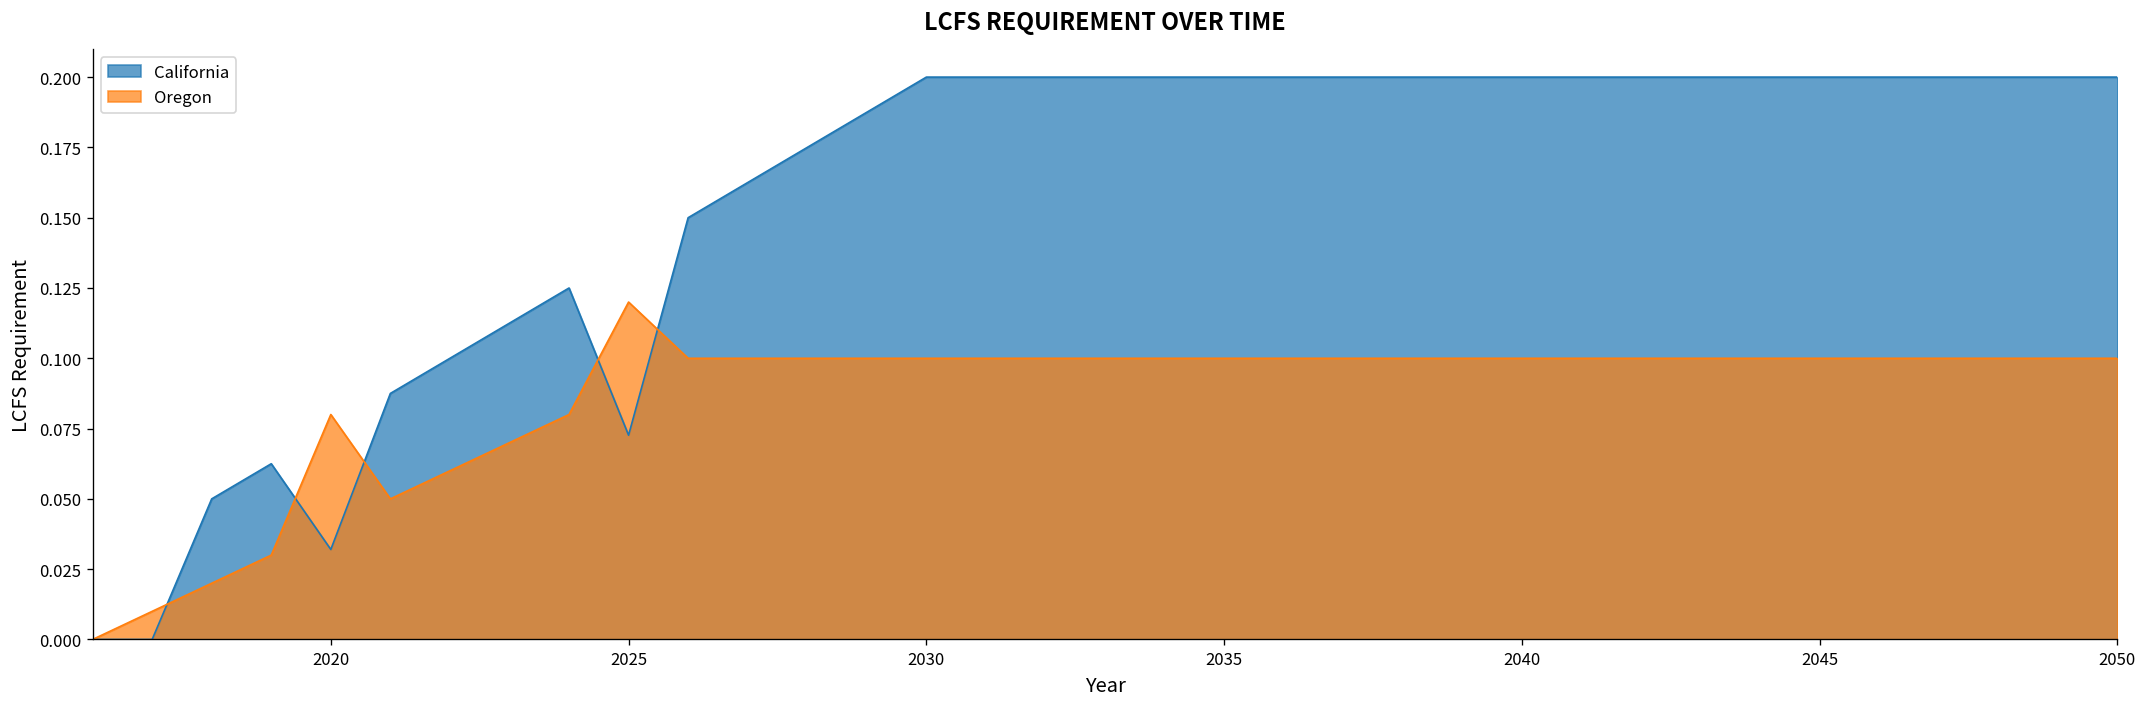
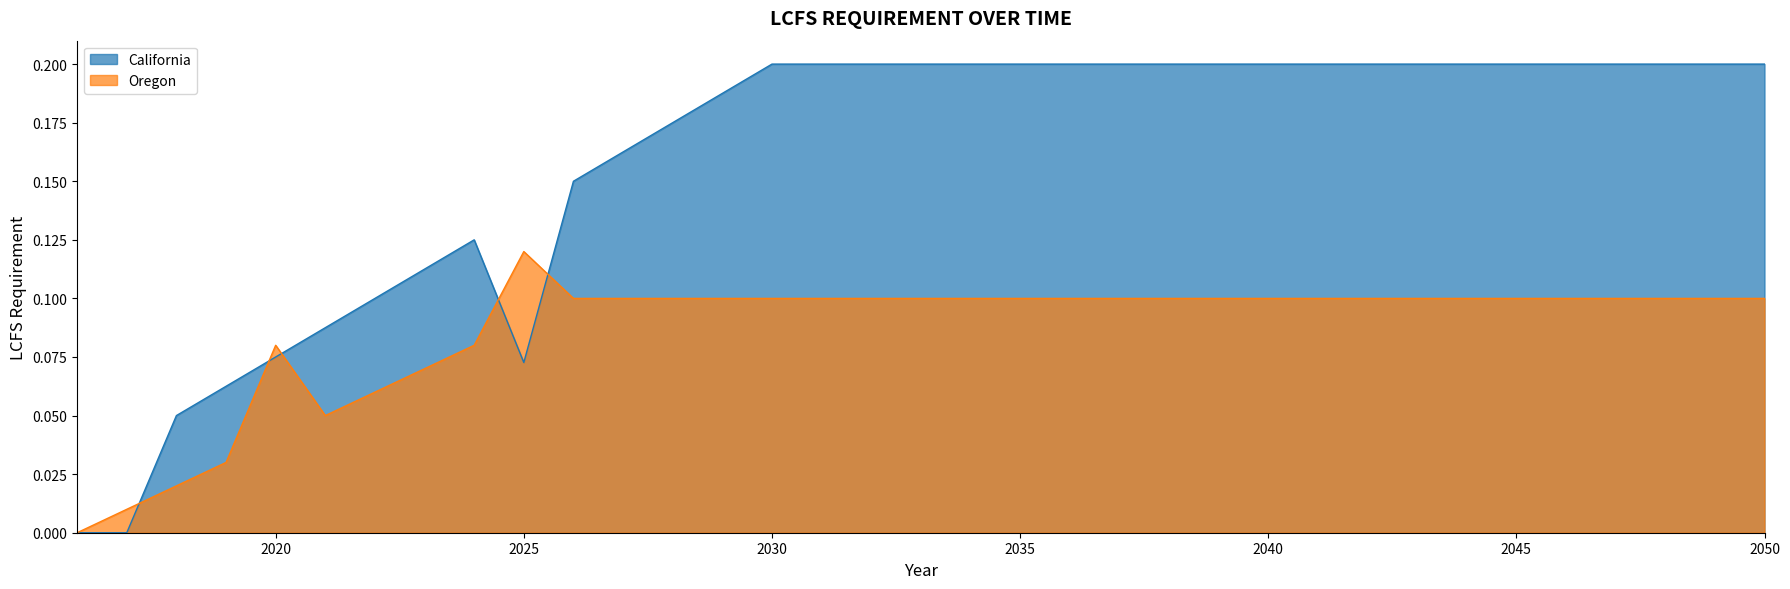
California, 2020: 0.032 -> 0.075
